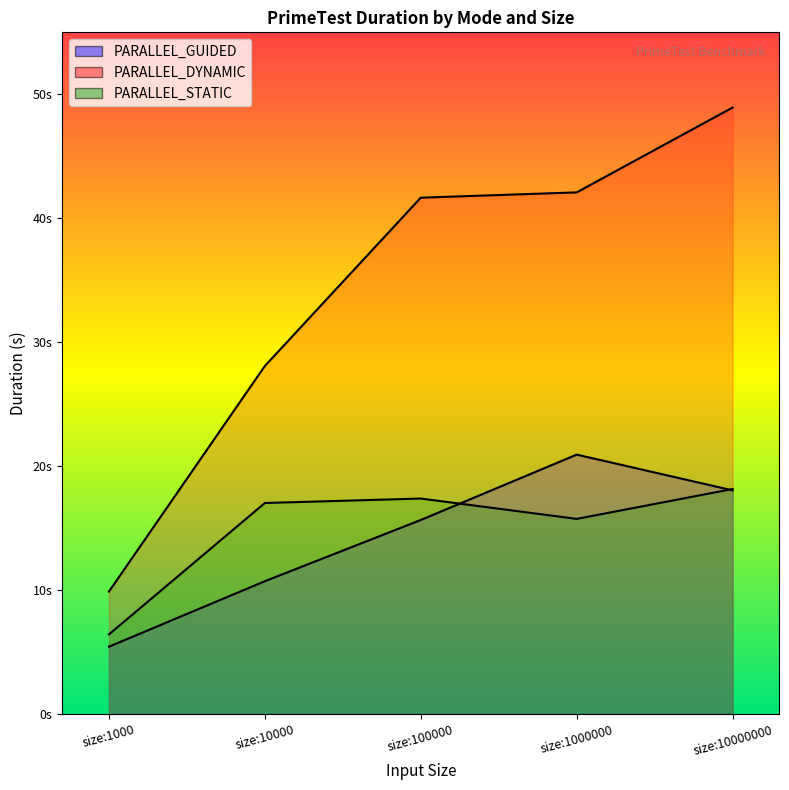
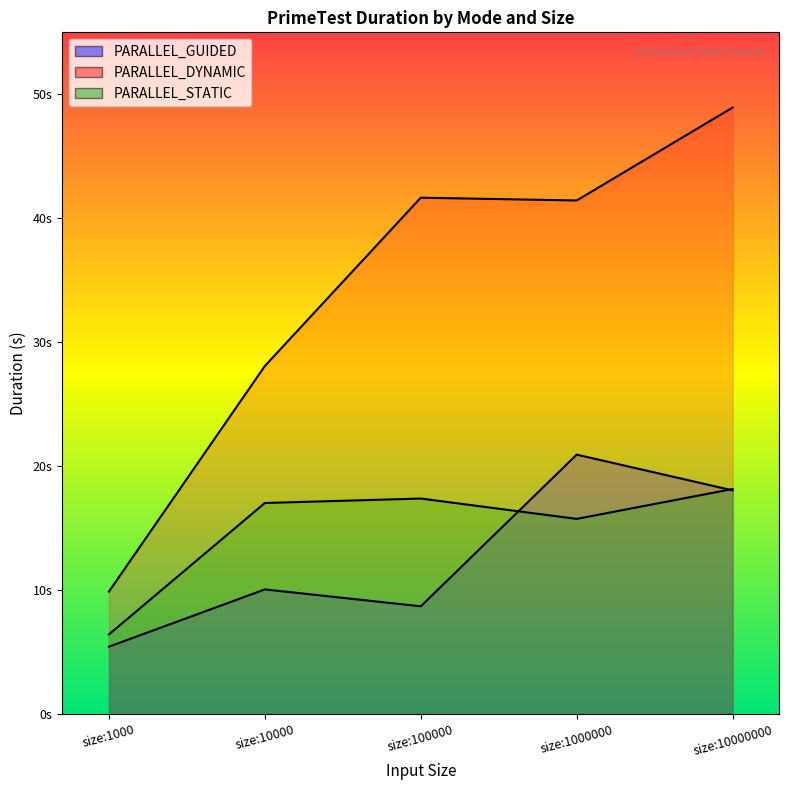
PARALLEL_GUIDED, size:10000: 10.7s -> 10.1s
PARALLEL_GUIDED, size:100000: 15.7s -> 8.7s
PARALLEL_DYNAMIC, size:1000000: 42.1s -> 41.4s
